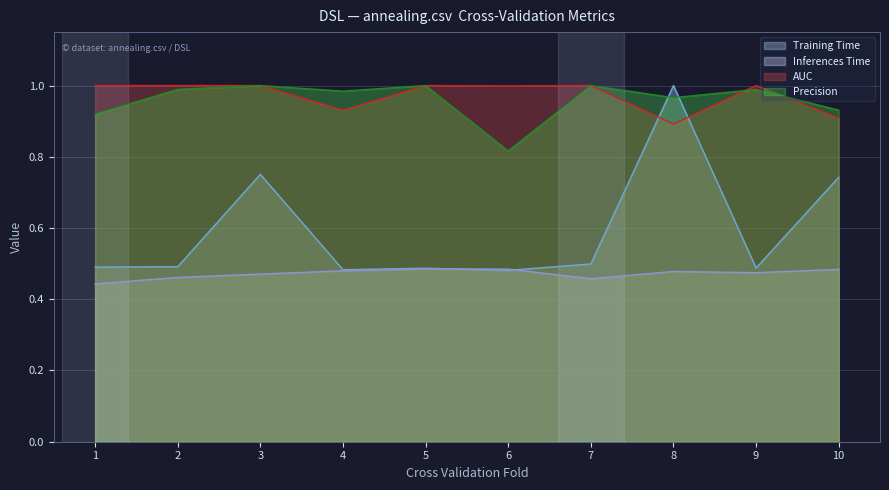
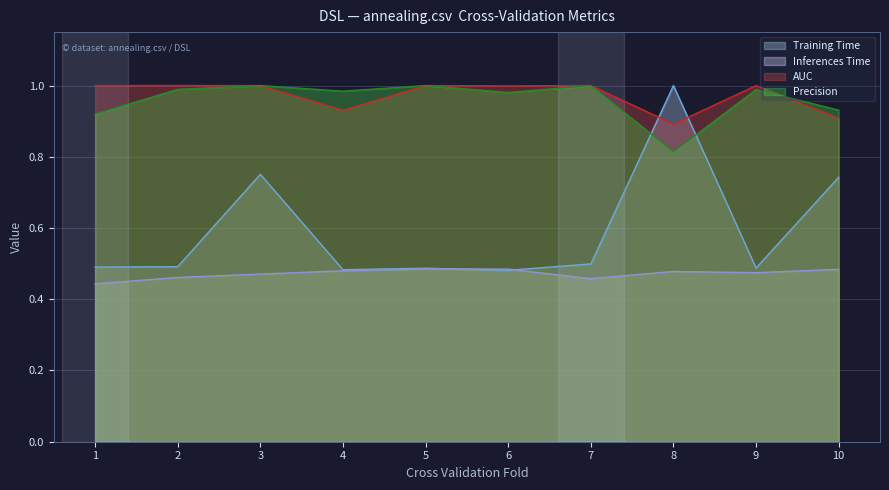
Precision, 6: 0.82 -> 0.98
Precision, 8: 0.97 -> 0.81
